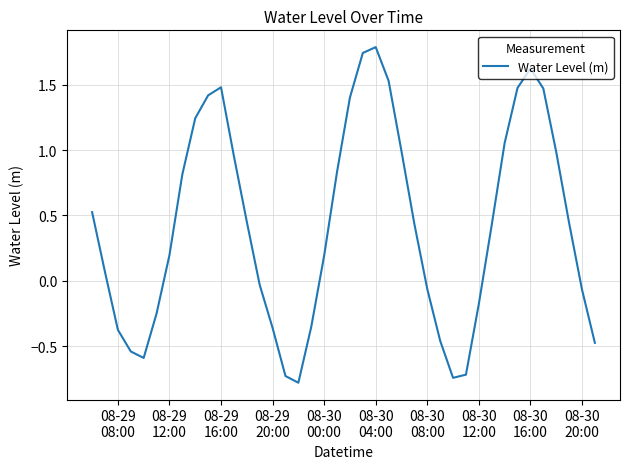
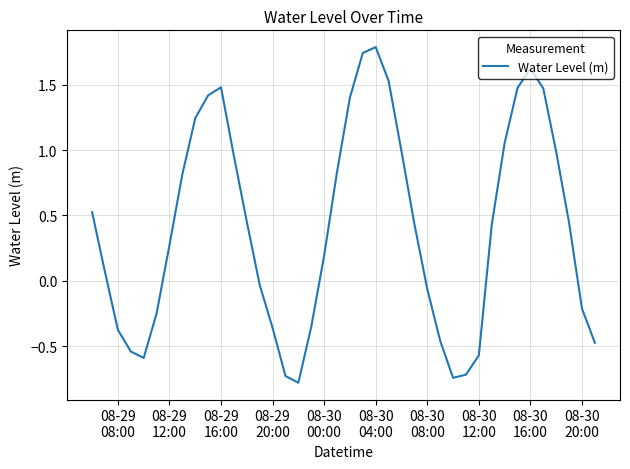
08-29 12:00: 0.20 -> 0.27
08-30 12:00: -0.18 -> -0.57
08-30 20:00: -0.07 -> -0.21
